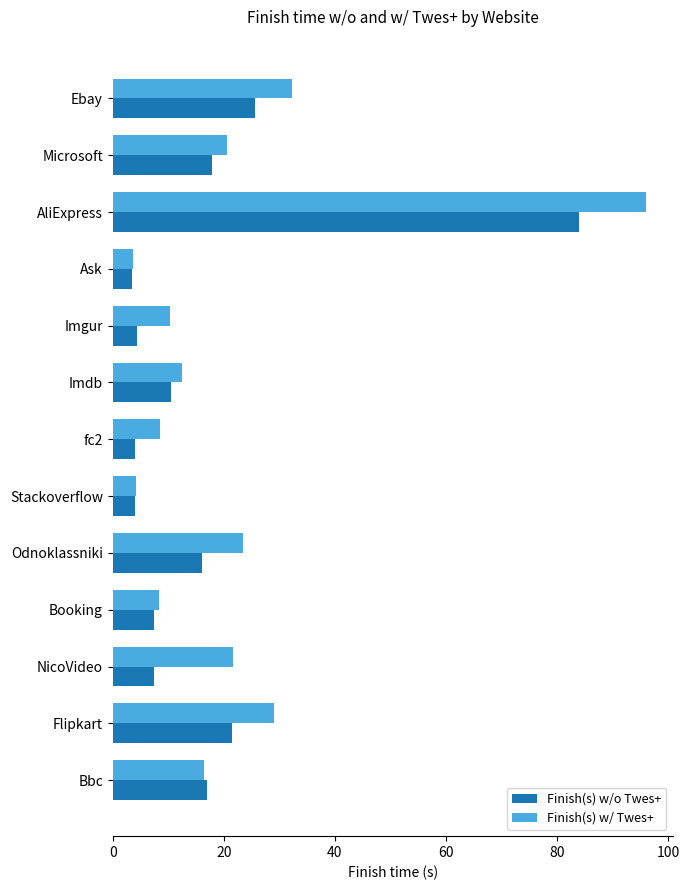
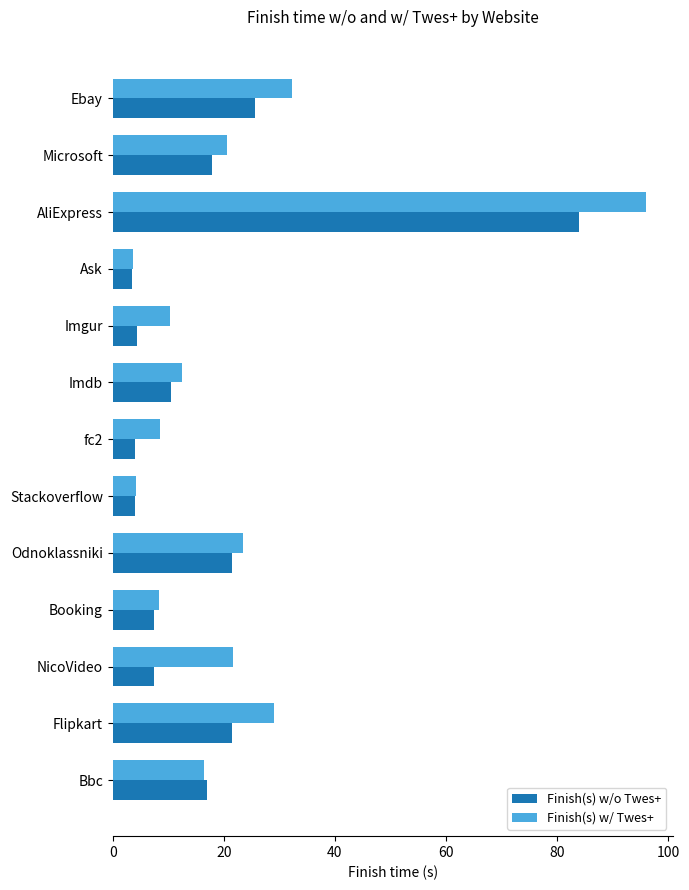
Finish(s) w/o Twes+, Odnoklassniki: 16 -> 21
